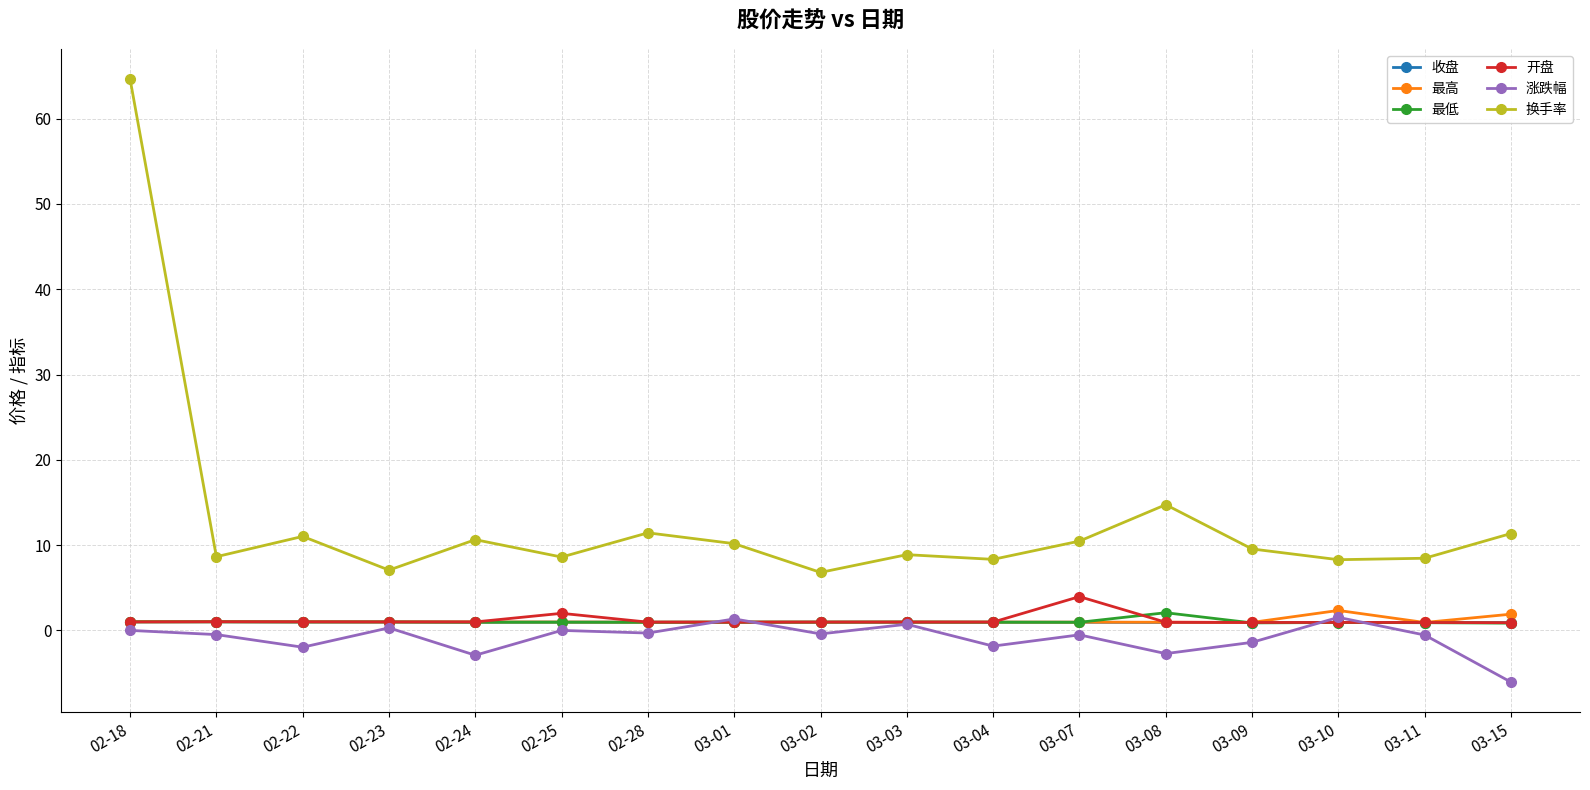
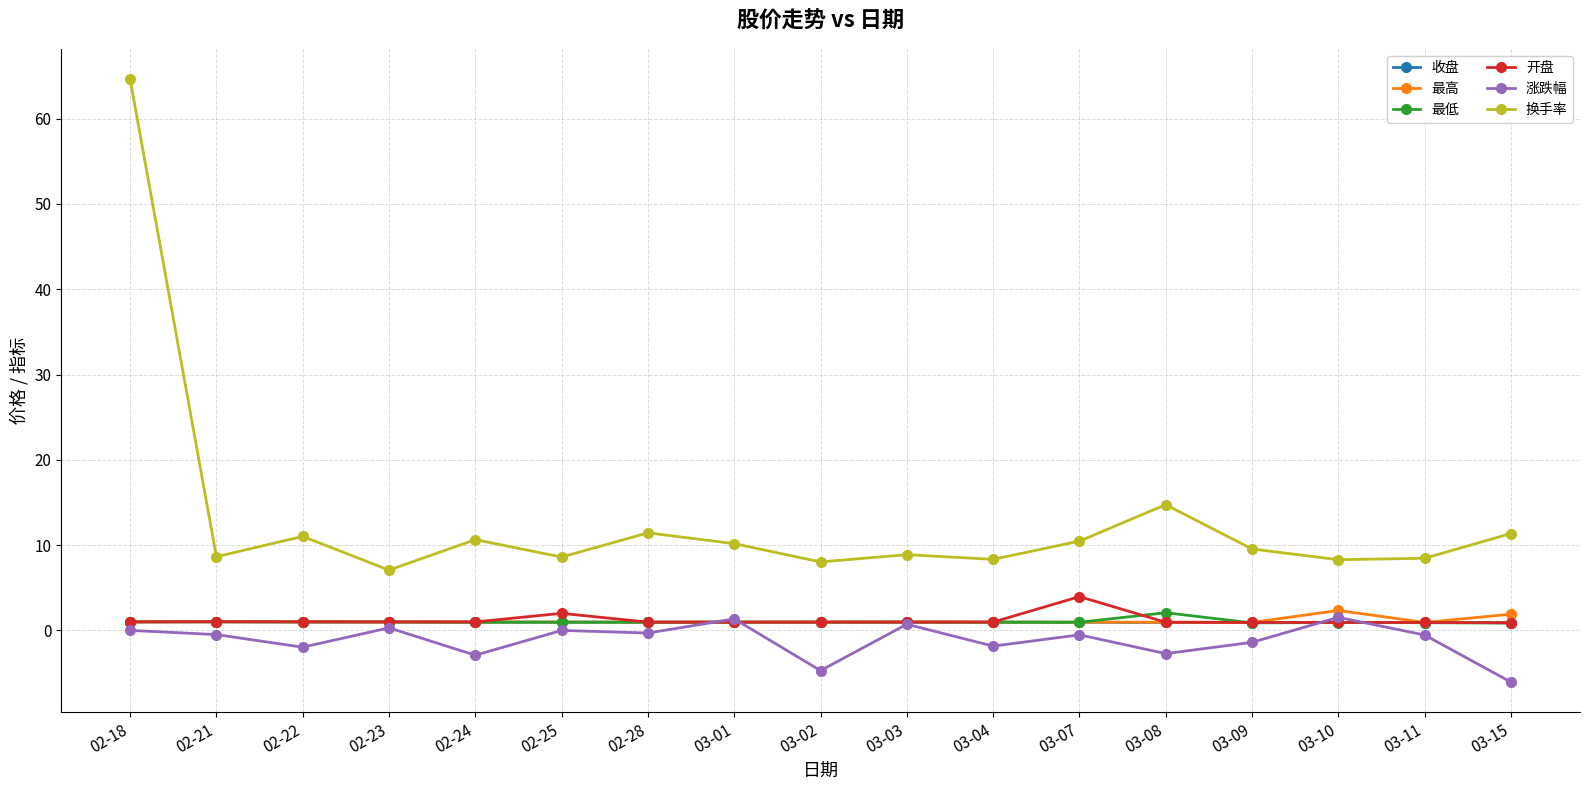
涨跌幅, 03-02: 0 -> -5
换手率, 03-02: 7 -> 8
